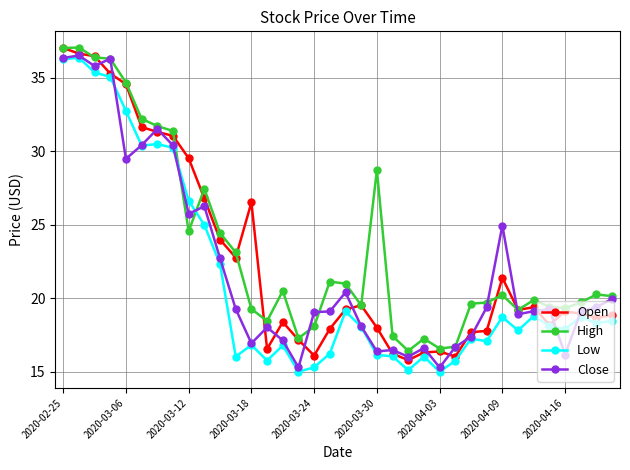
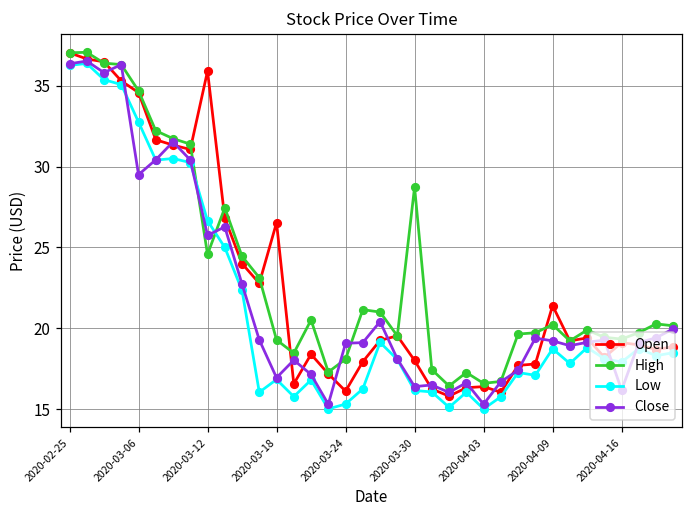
Open, 2020-03-12: 29.5 -> 35.9
Close, 2020-04-09: 25.0 -> 19.2
